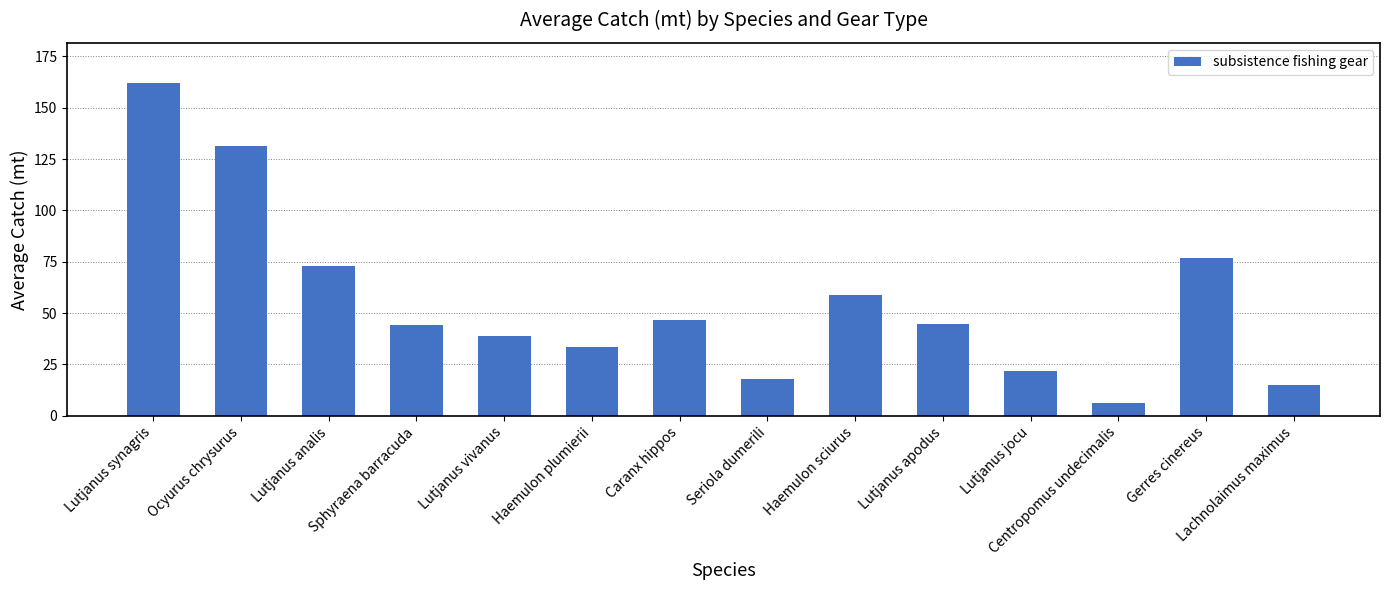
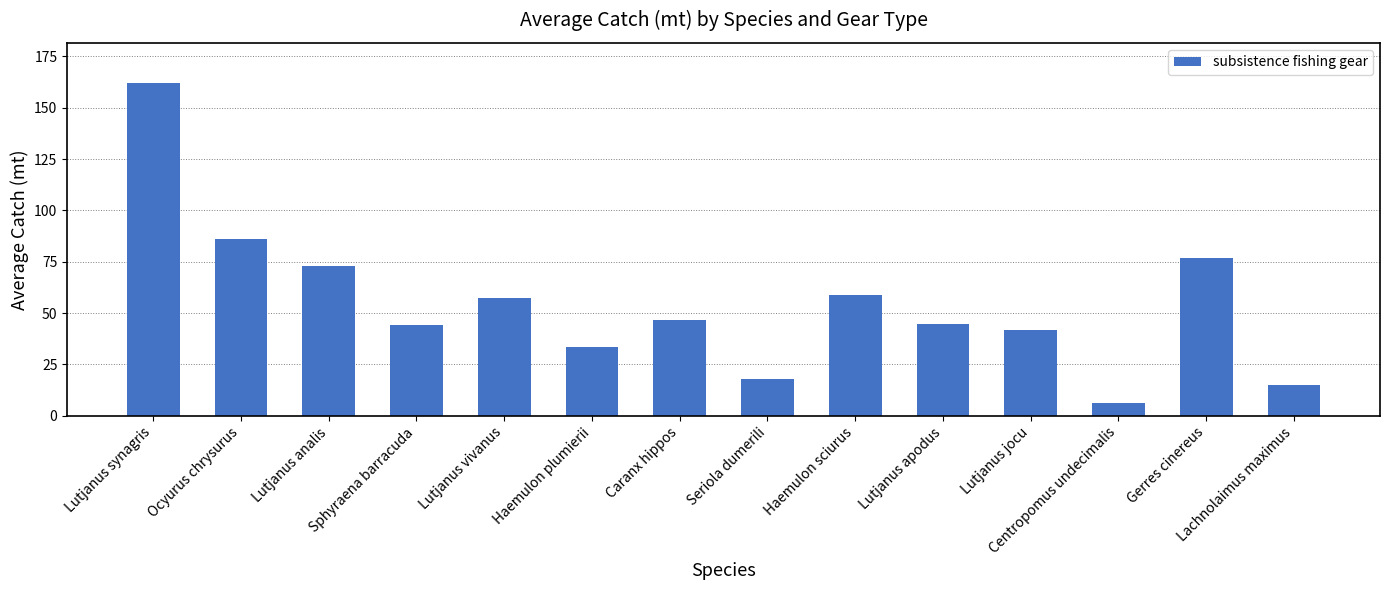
Ocyurus chrysurus: 132 -> 86
Lutjanus vivanus: 39 -> 57
Lutjanus jocu: 22 -> 42
